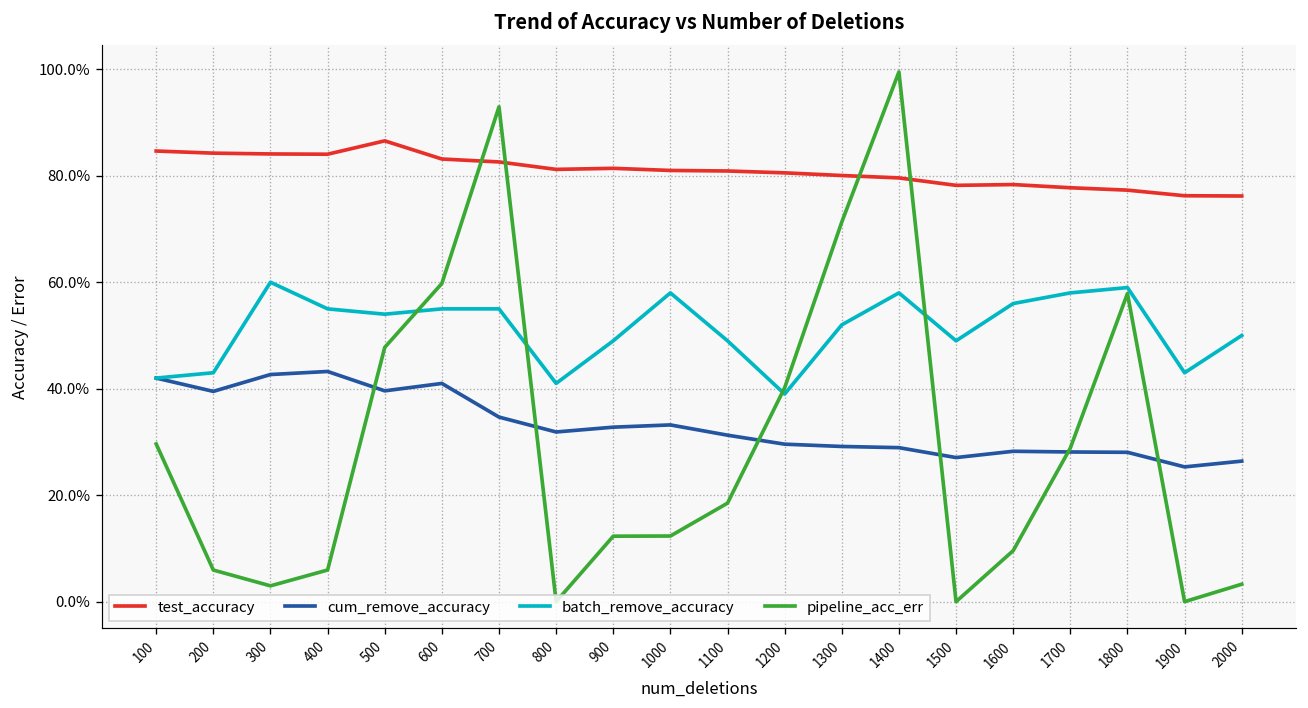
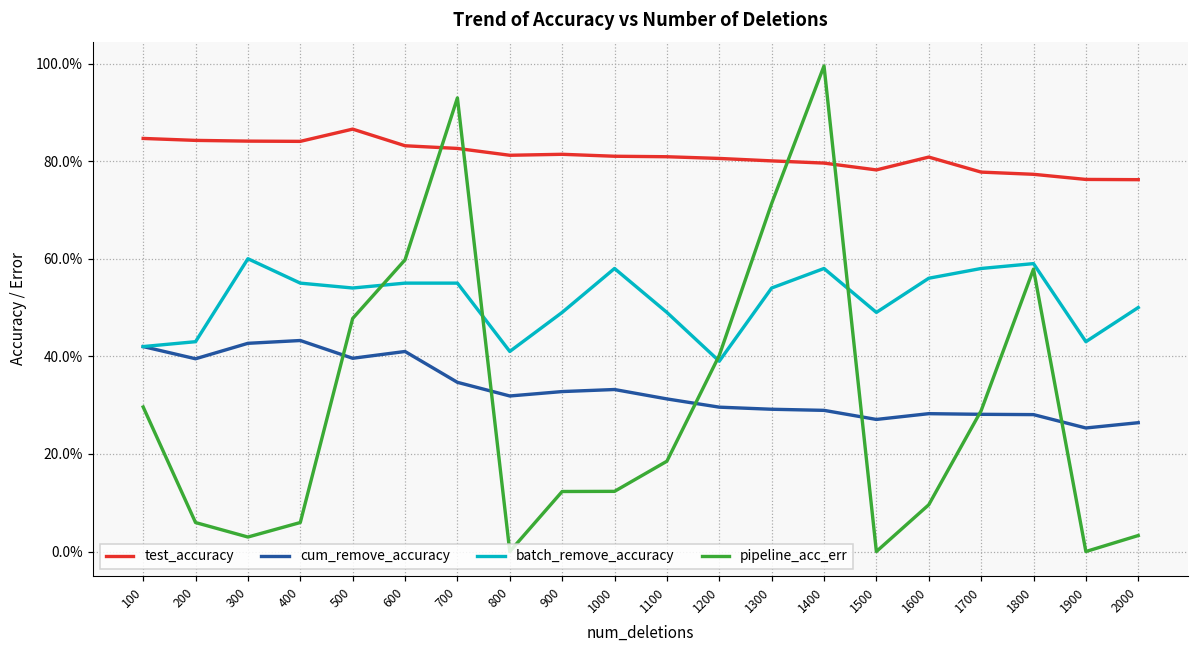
batch_remove_accuracy, 1300: 52% -> 54%
test_accuracy, 1600: 78% -> 81%
